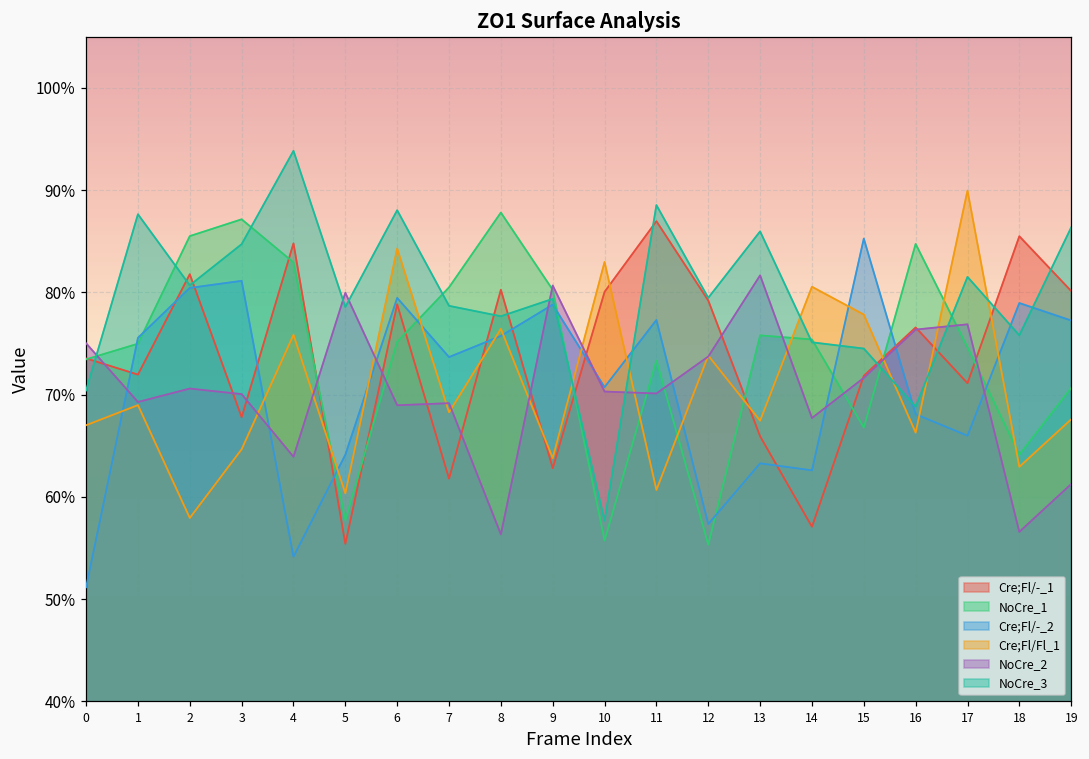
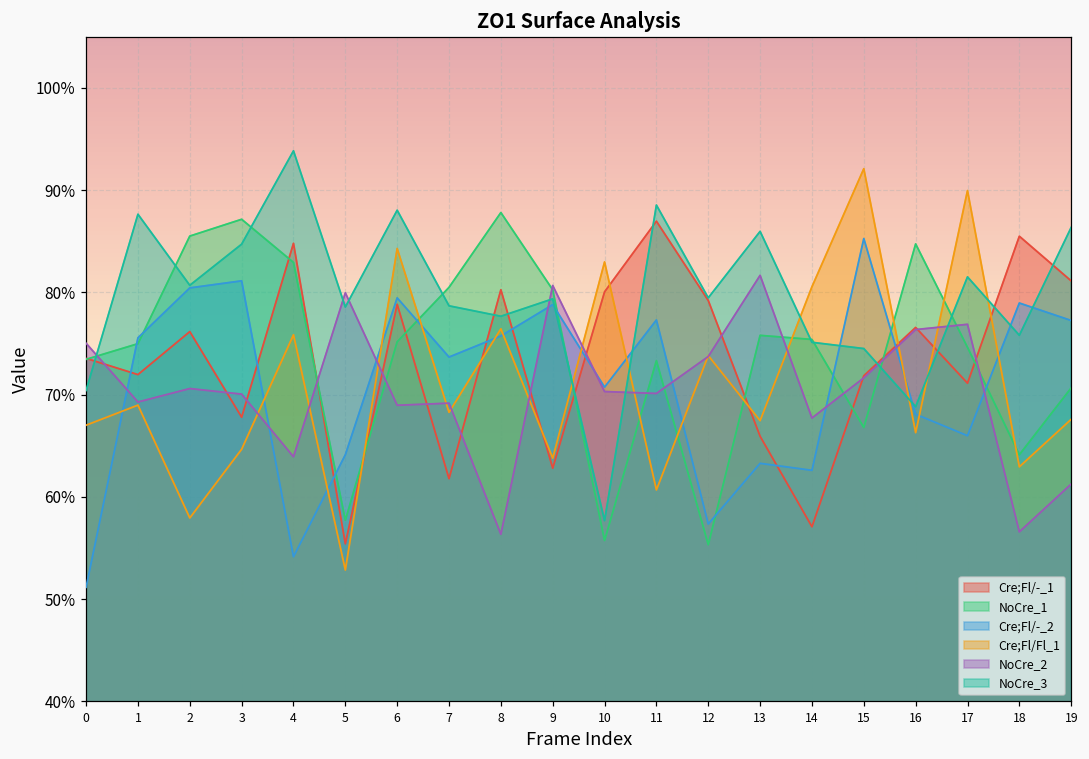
Cre;Fl/-_1, 2: 82% -> 76%
Cre;Fl/Fl_1, 5: 60% -> 53%
Cre;Fl/Fl_1, 15: 78% -> 92%
Cre;Fl/-_1, 19: 80% -> 81%
